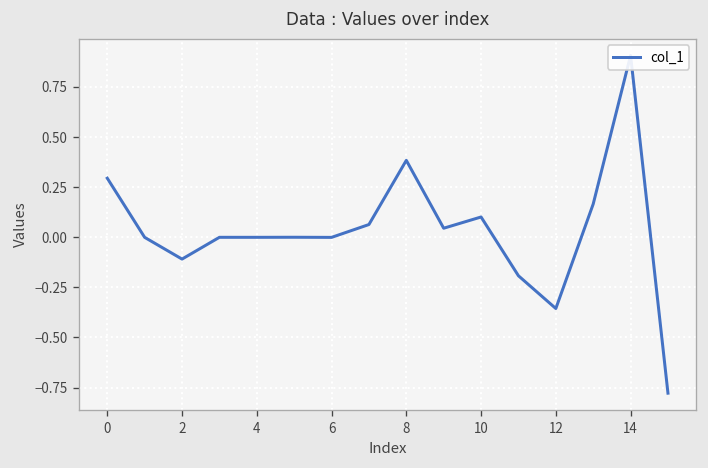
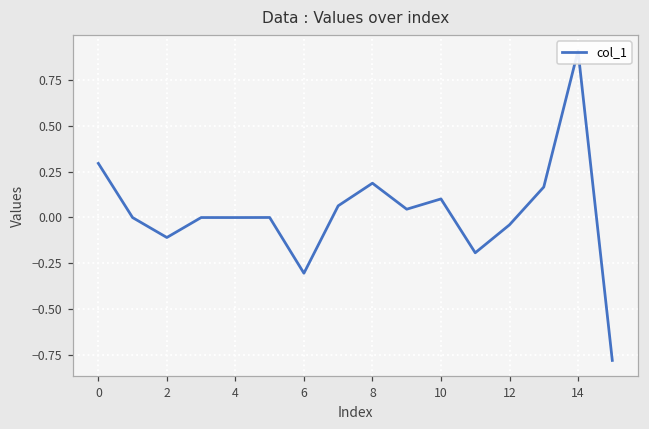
6: 0.00 -> -0.30
8: 0.38 -> 0.19
12: -0.36 -> -0.04
